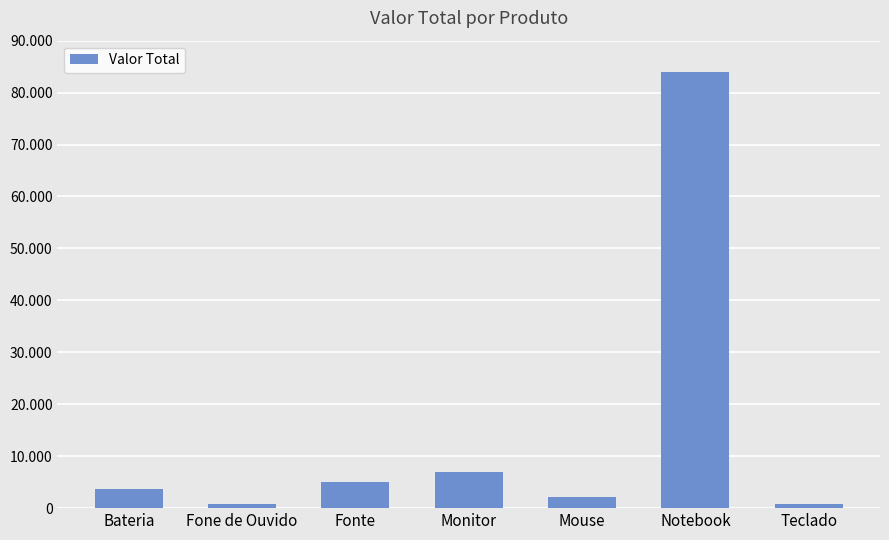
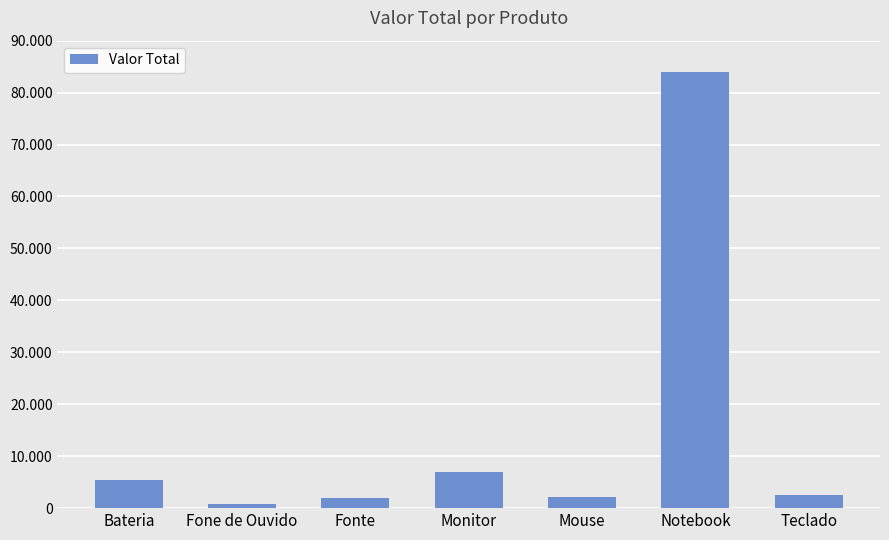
Bateria: 4 -> 5
Fonte: 5 -> 2
Teclado: 1 -> 3
